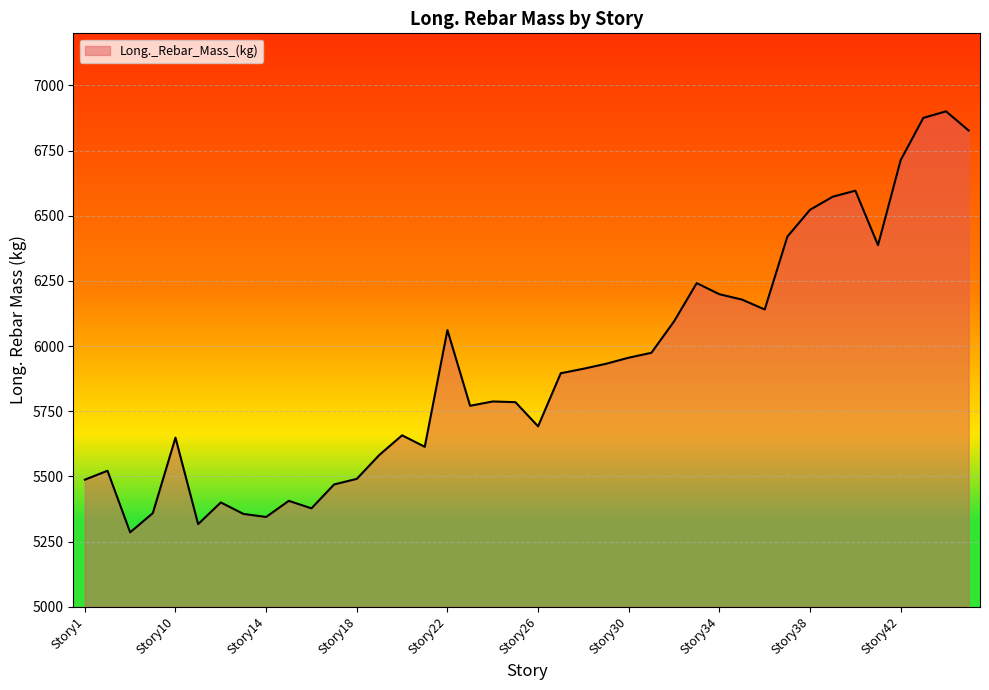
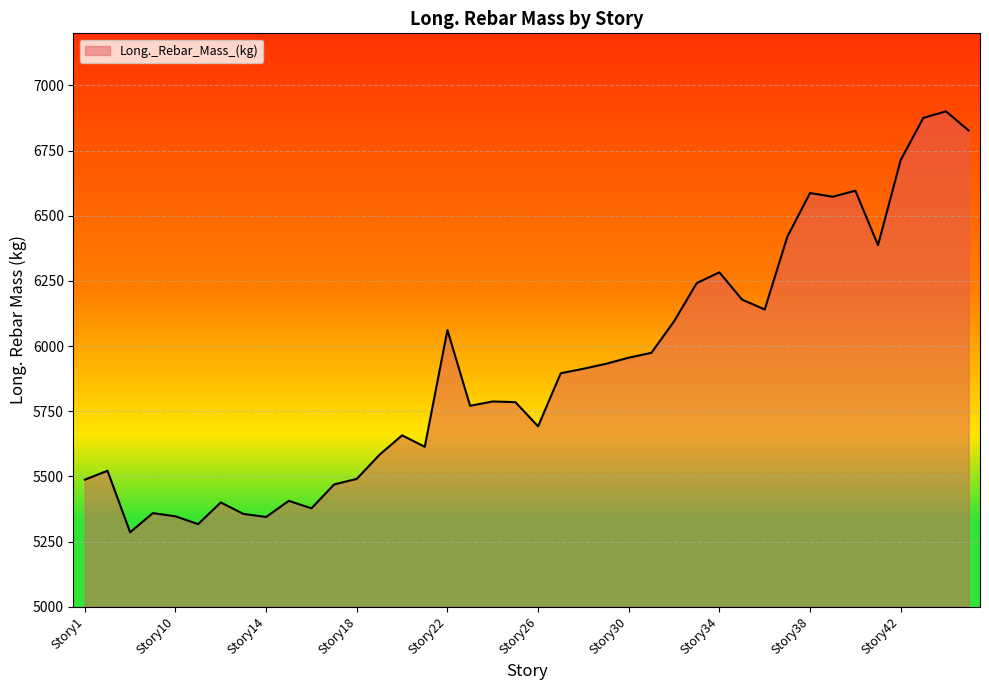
Story10: 5650 -> 5350
Story34: 6200 -> 6280
Story38: 6520 -> 6590
